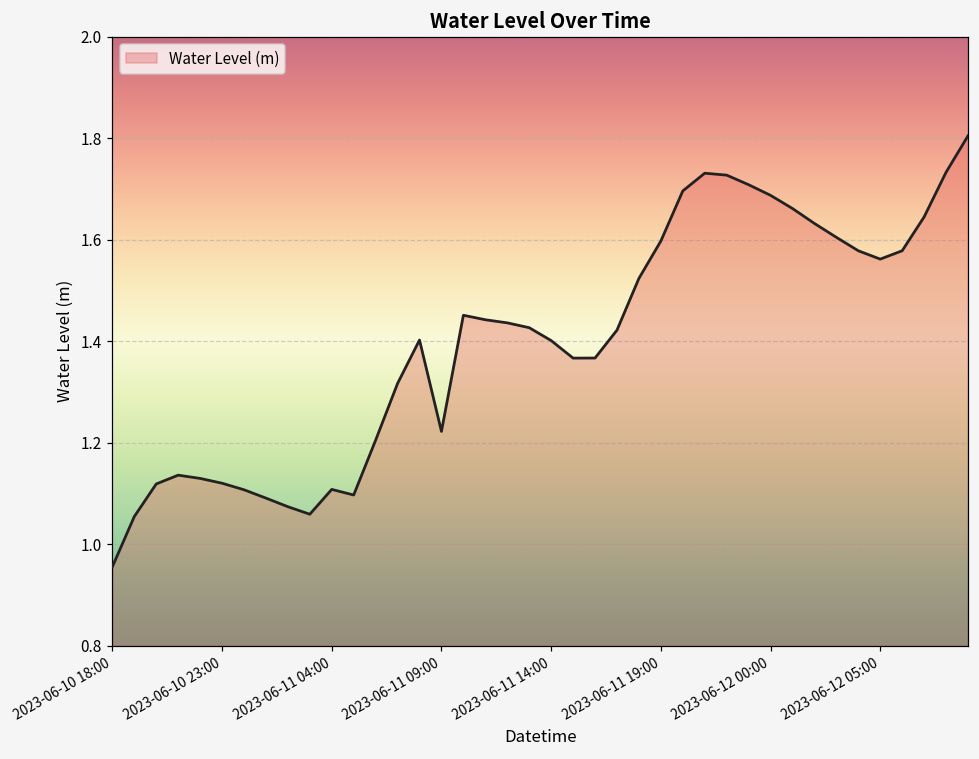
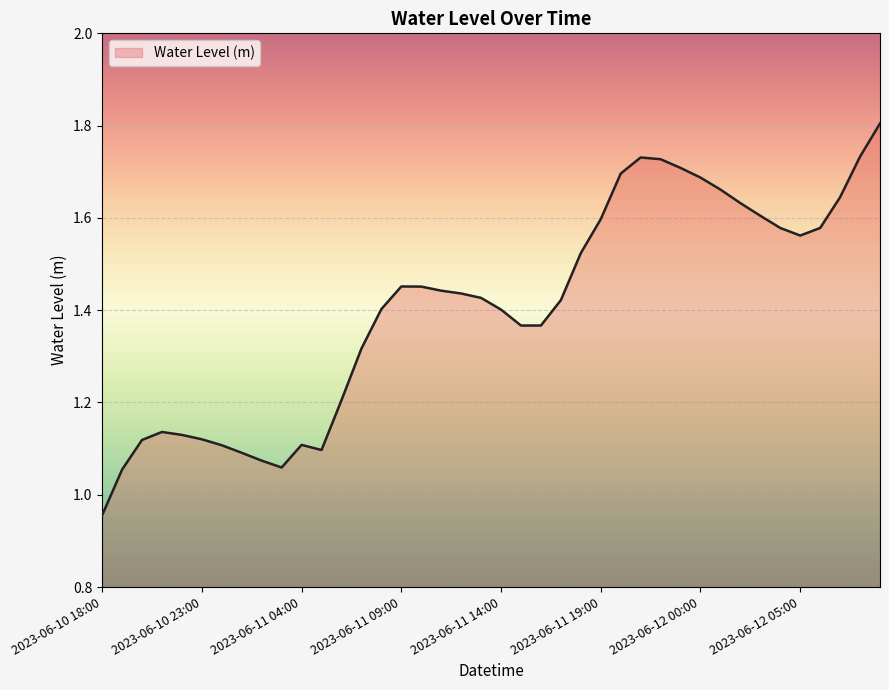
2023-06-11 09:00: 1.22 -> 1.45
